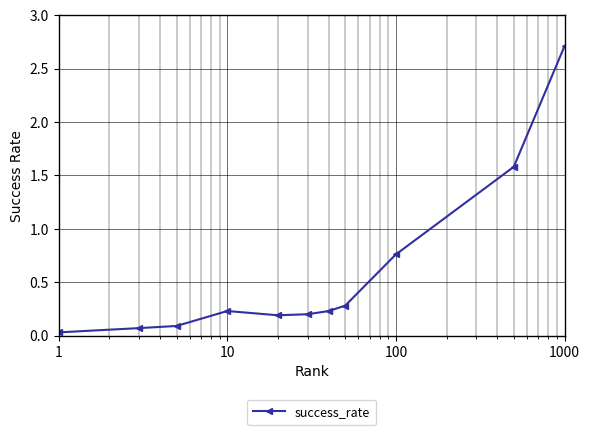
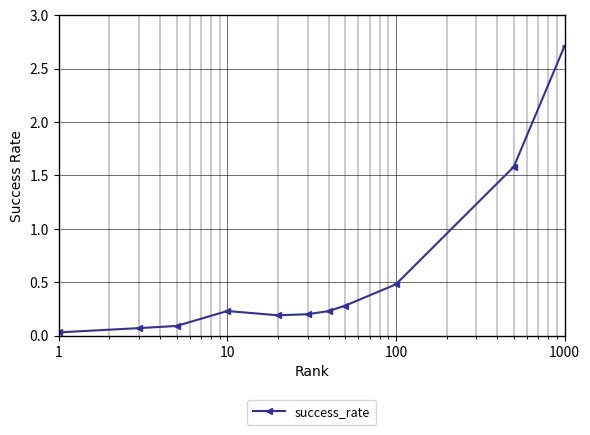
100: 0.76 -> 0.48
